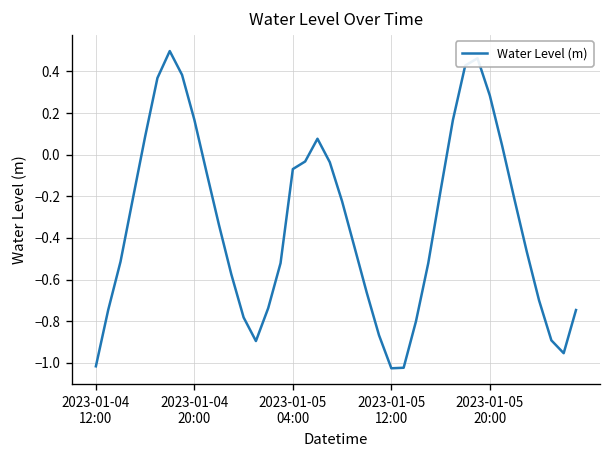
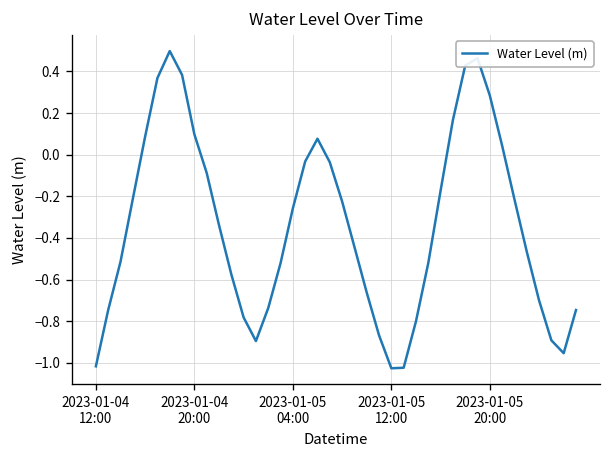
2023-01-04 20:00: 0.17 -> 0.10
2023-01-05 04:00: -0.07 -> -0.26
